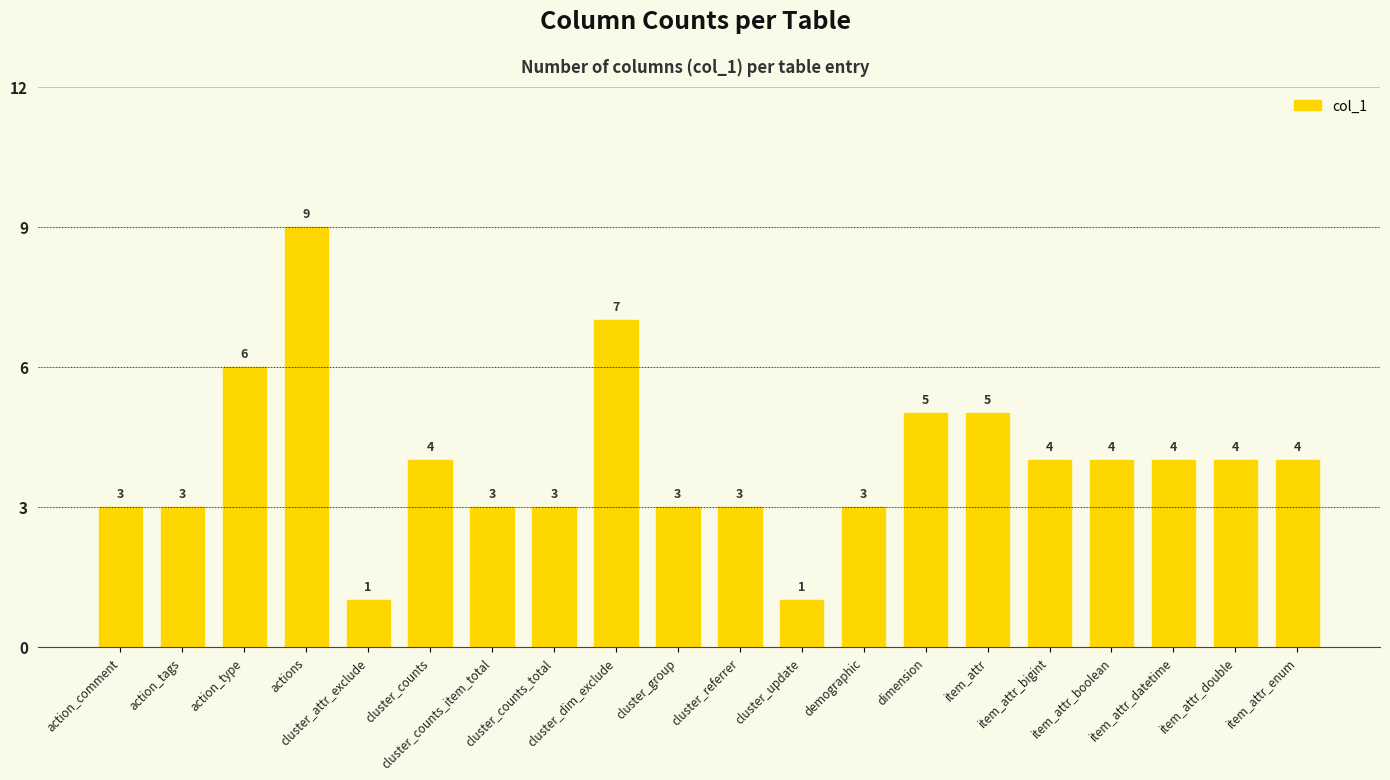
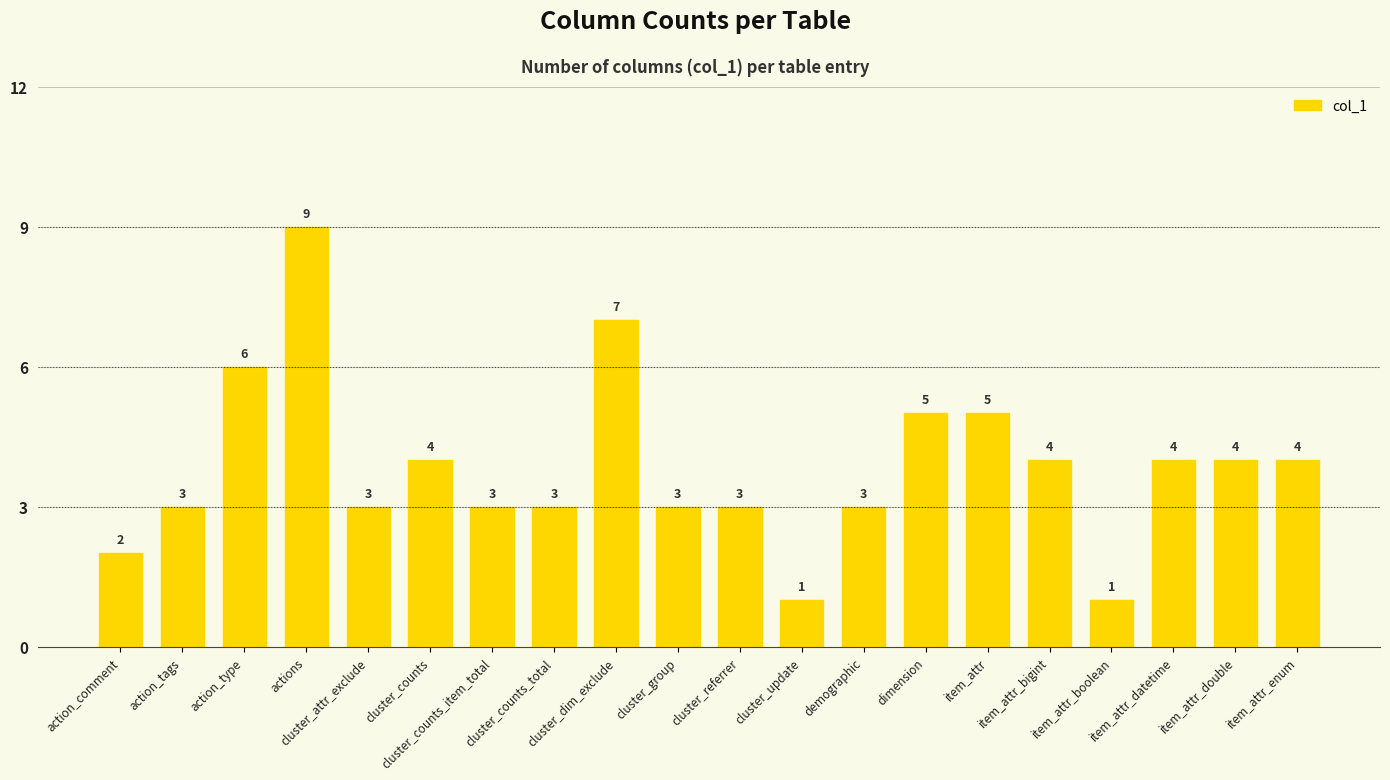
action_comment: 3 -> 2
cluster_attr_exclude: 1 -> 3
item_attr_boolean: 4 -> 1
